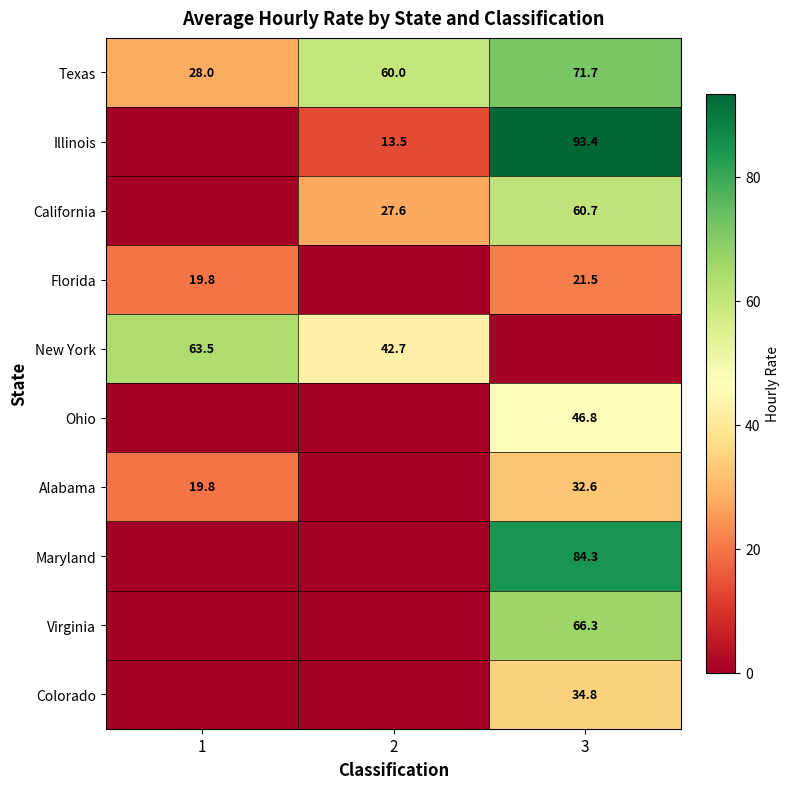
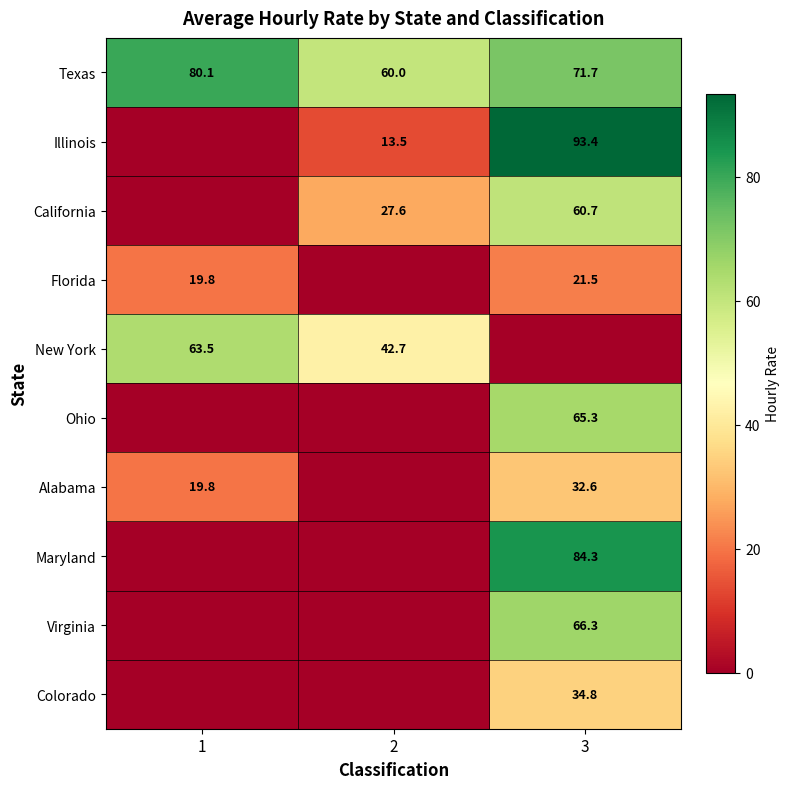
Texas, 1: 28.0 -> 80.1
Ohio, 3: 46.8 -> 65.3
